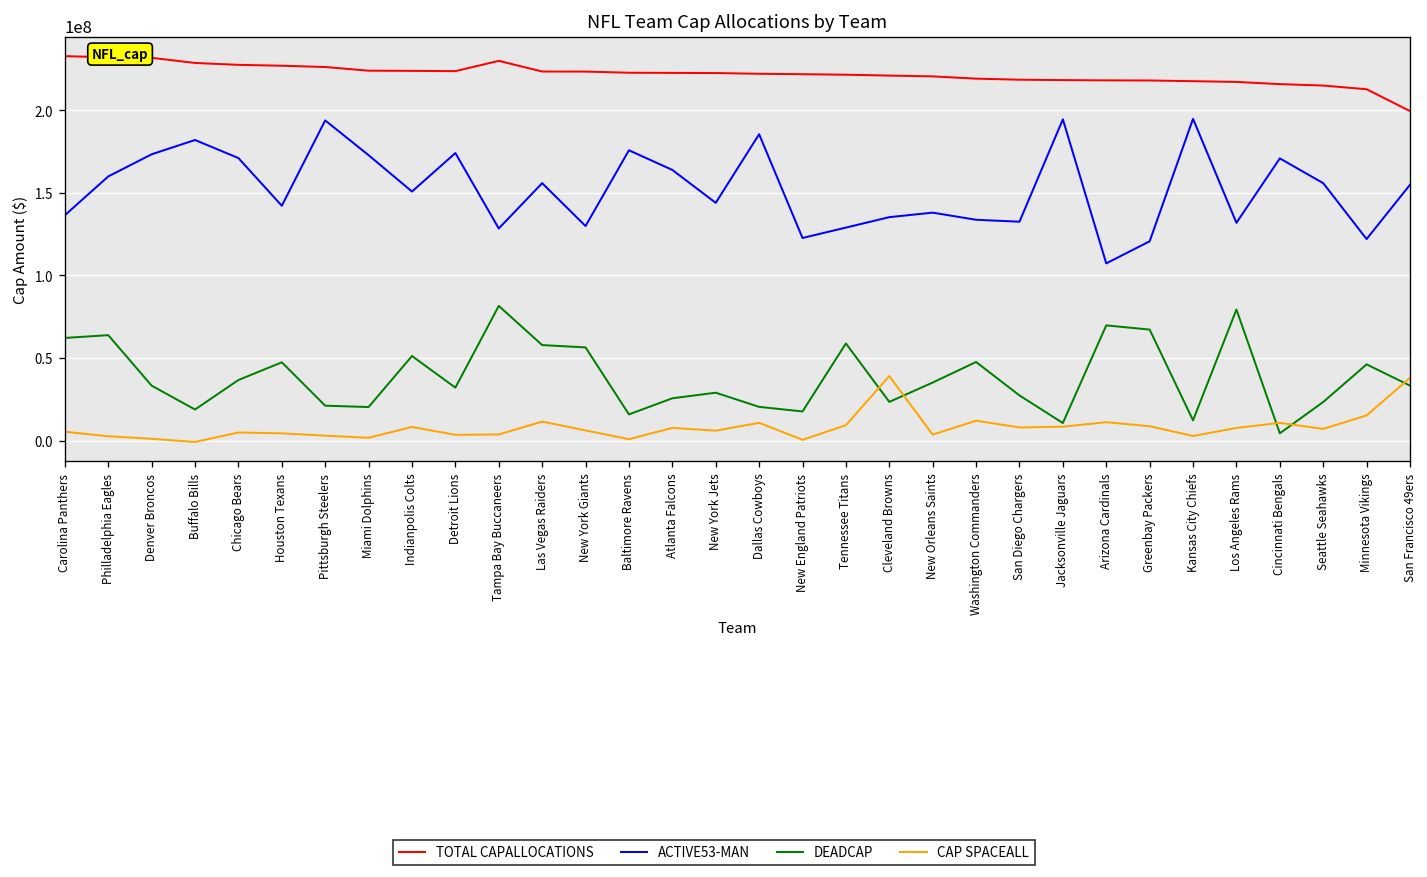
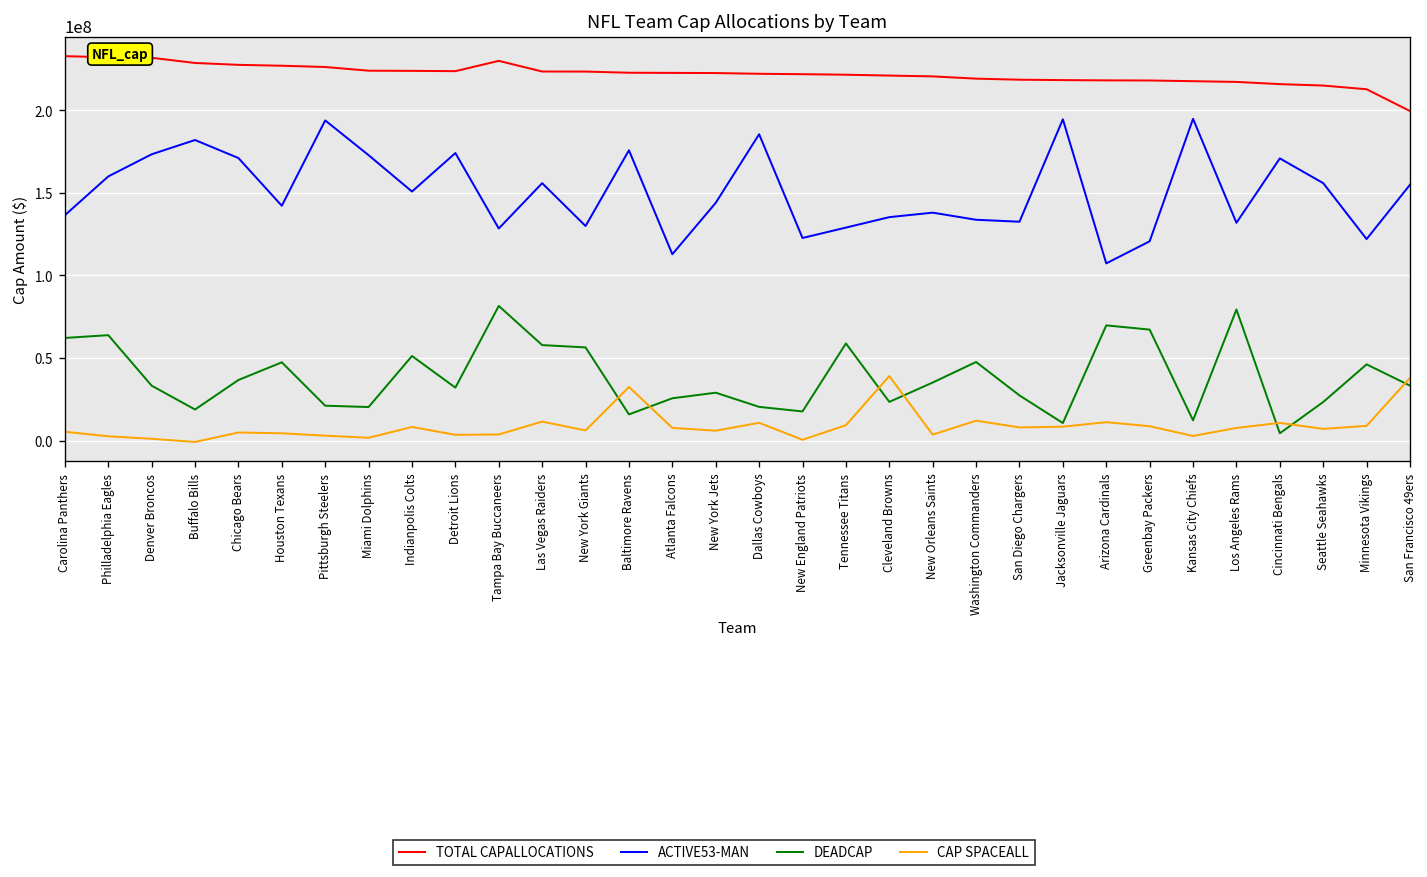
CAP SPACEALL, Baltimore Ravens: 1000000 -> 33000000
ACTIVE53-MAN, Atlanta Falcons: 164000000 -> 113000000
CAP SPACEALL, Minnesota Vikings: 15000000 -> 9000000
